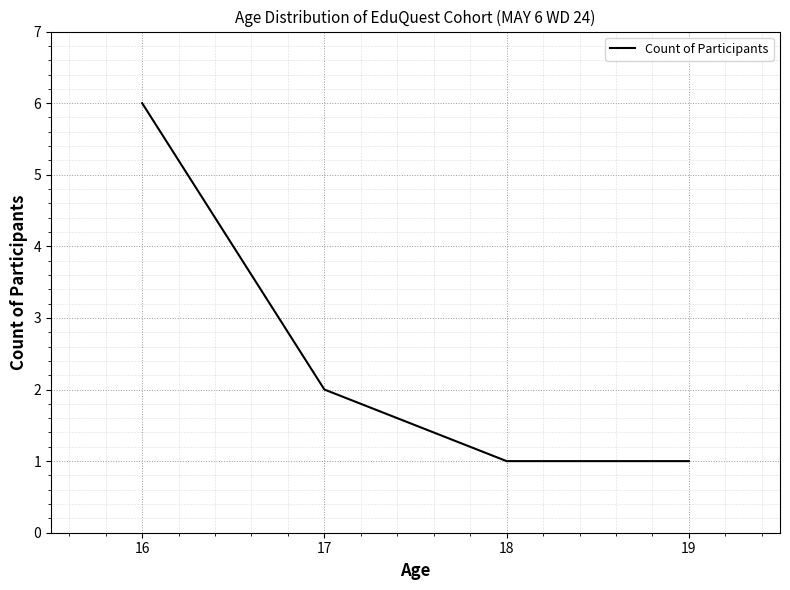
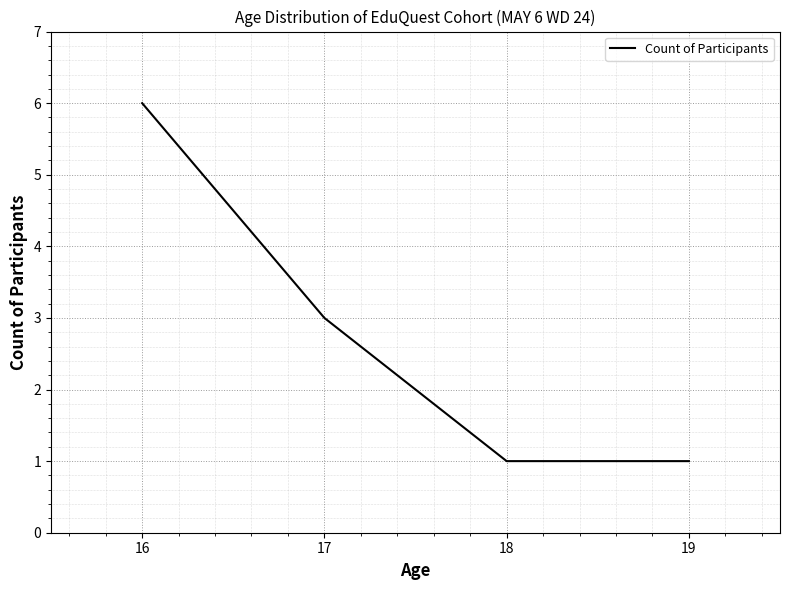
17: 2 -> 3
